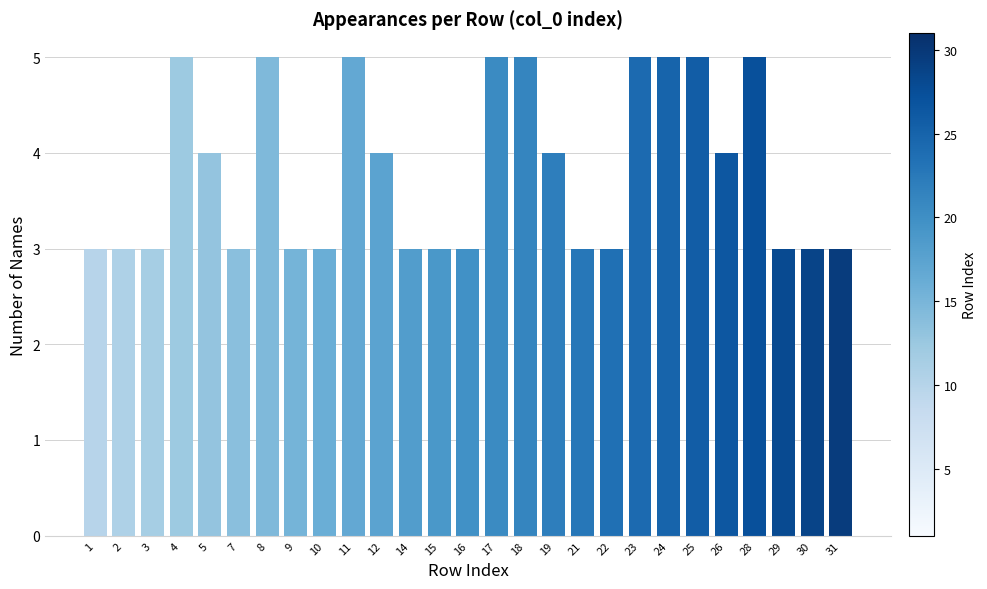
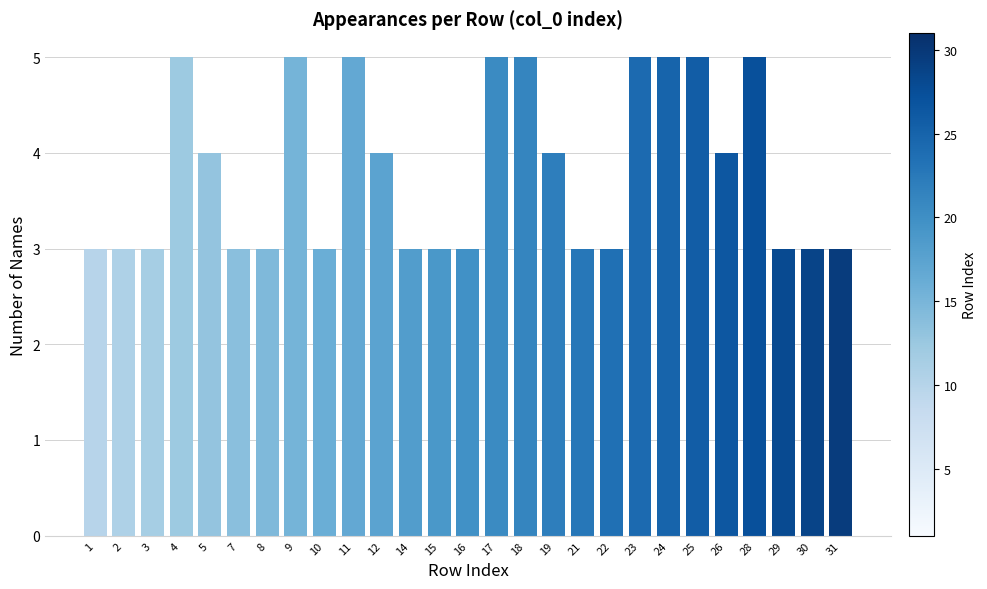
8: 5 -> 3
9: 3 -> 5
